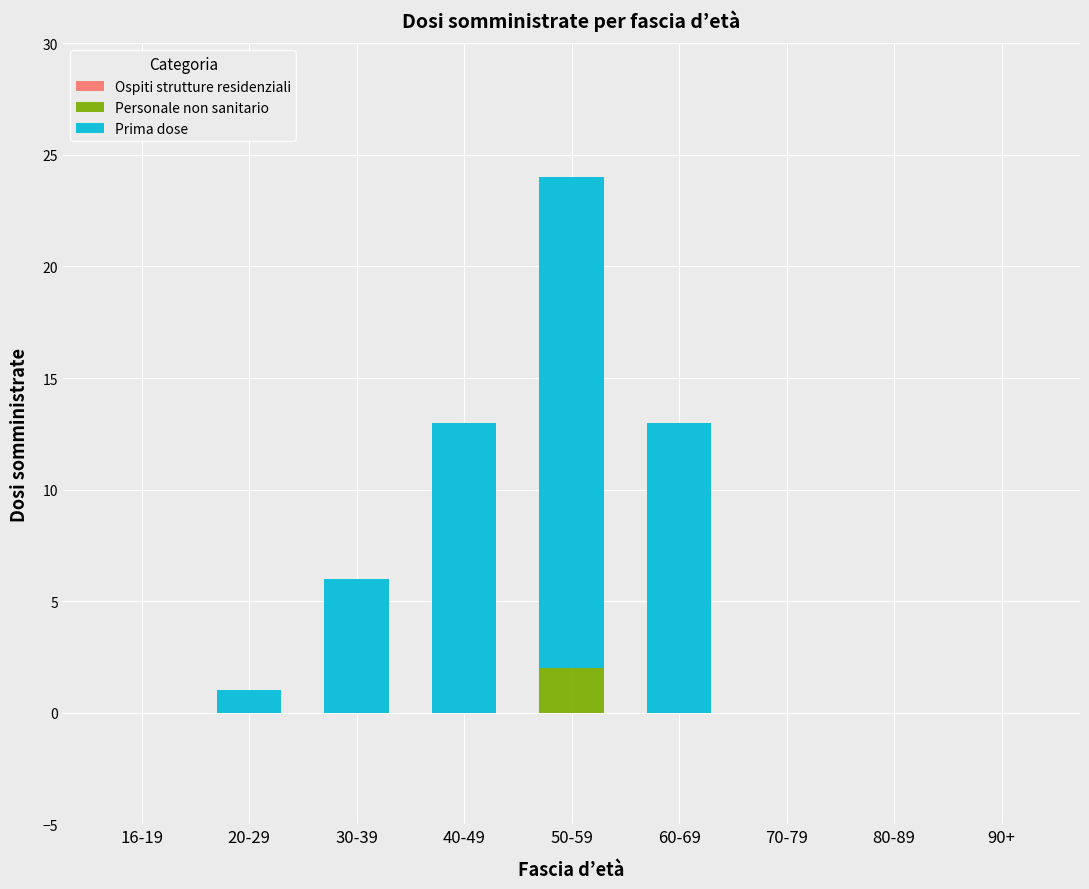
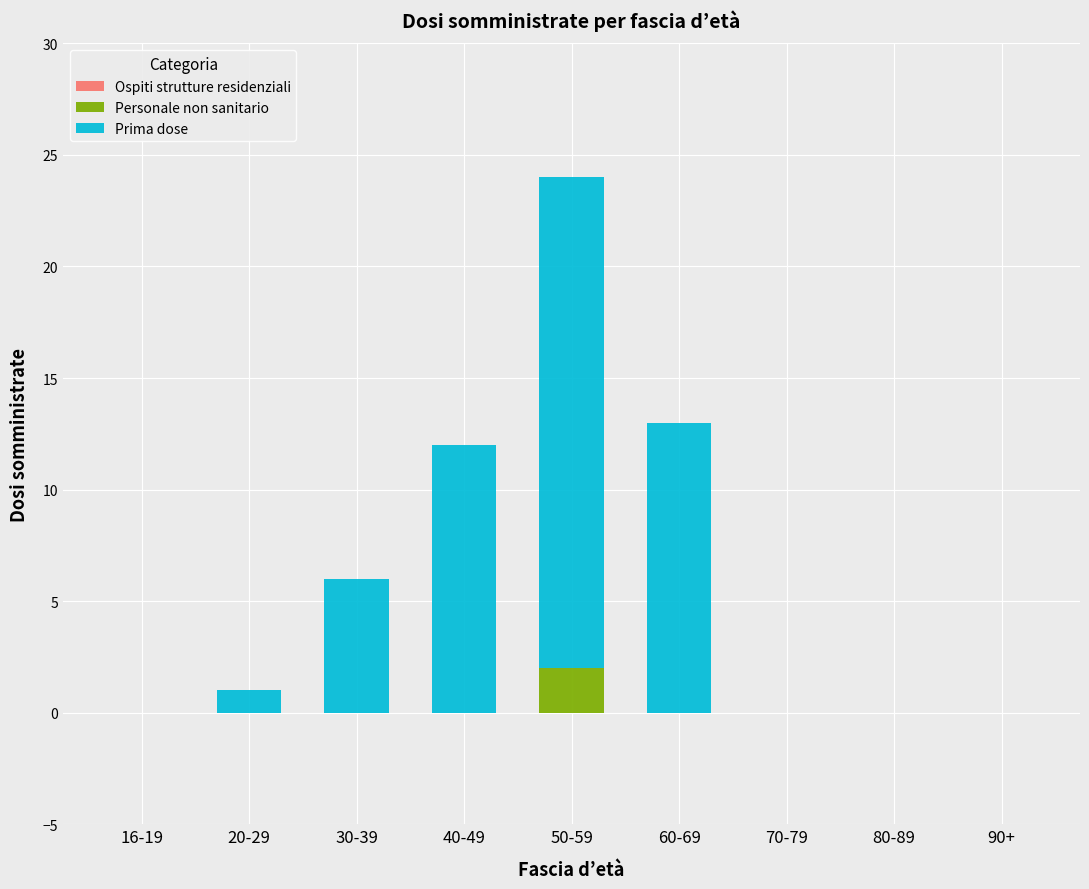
Prima dose, 40-49: 13 -> 12
